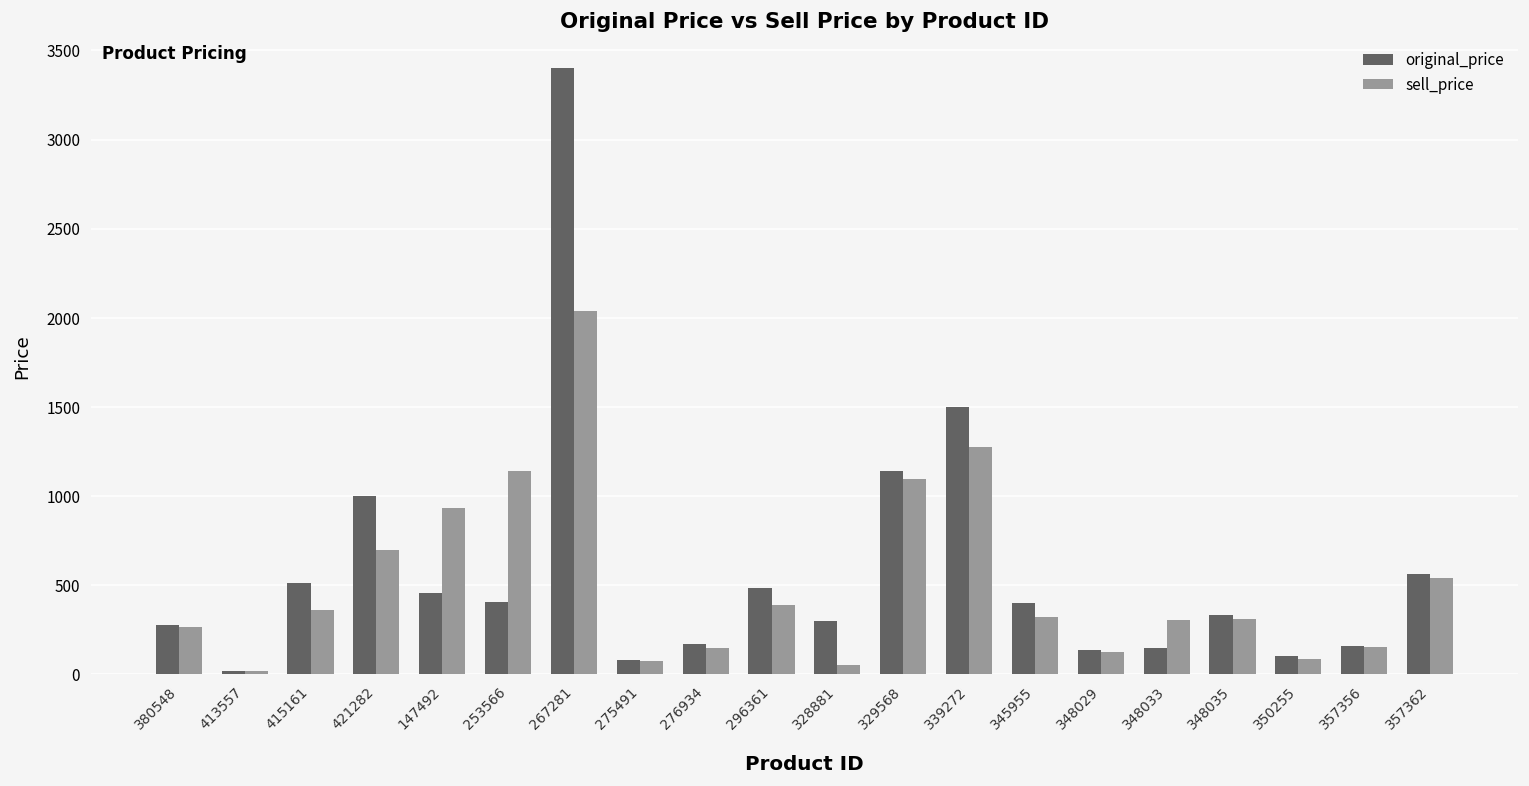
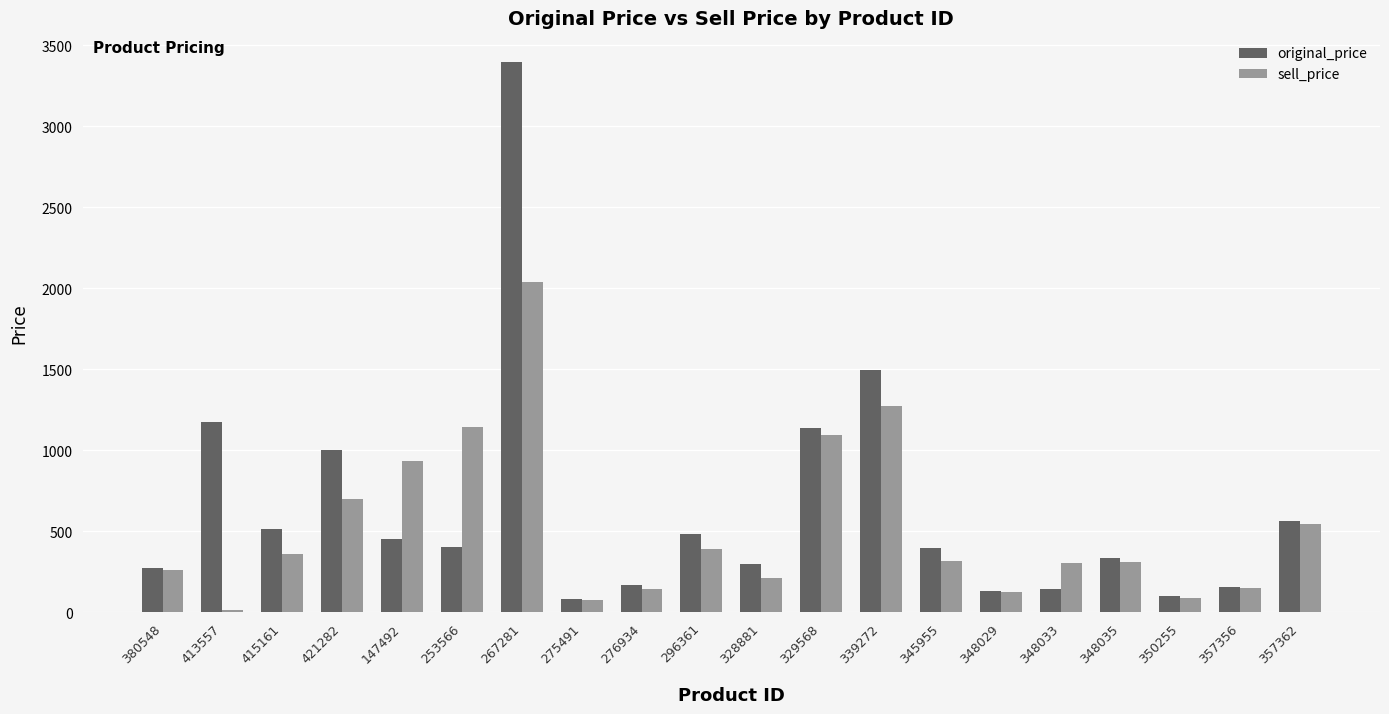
original_price, 413557: 20 -> 1180
sell_price, 328881: 50 -> 210
